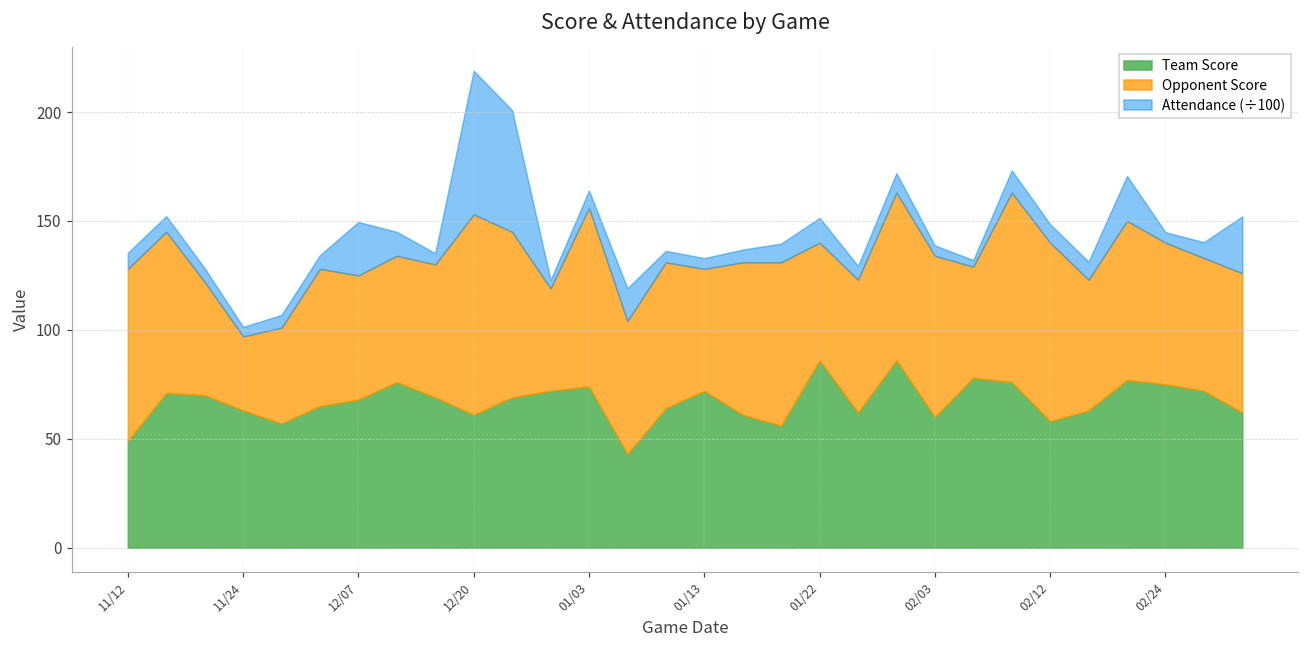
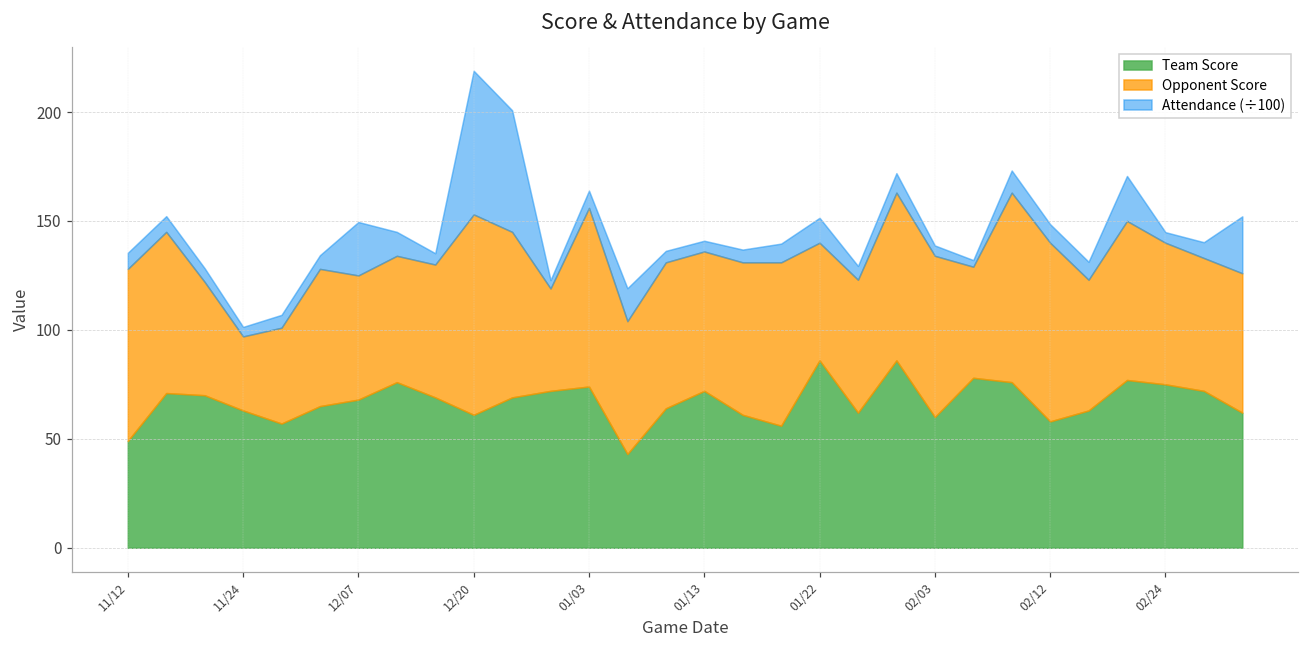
Opponent Score, 01/13: 56 -> 64
